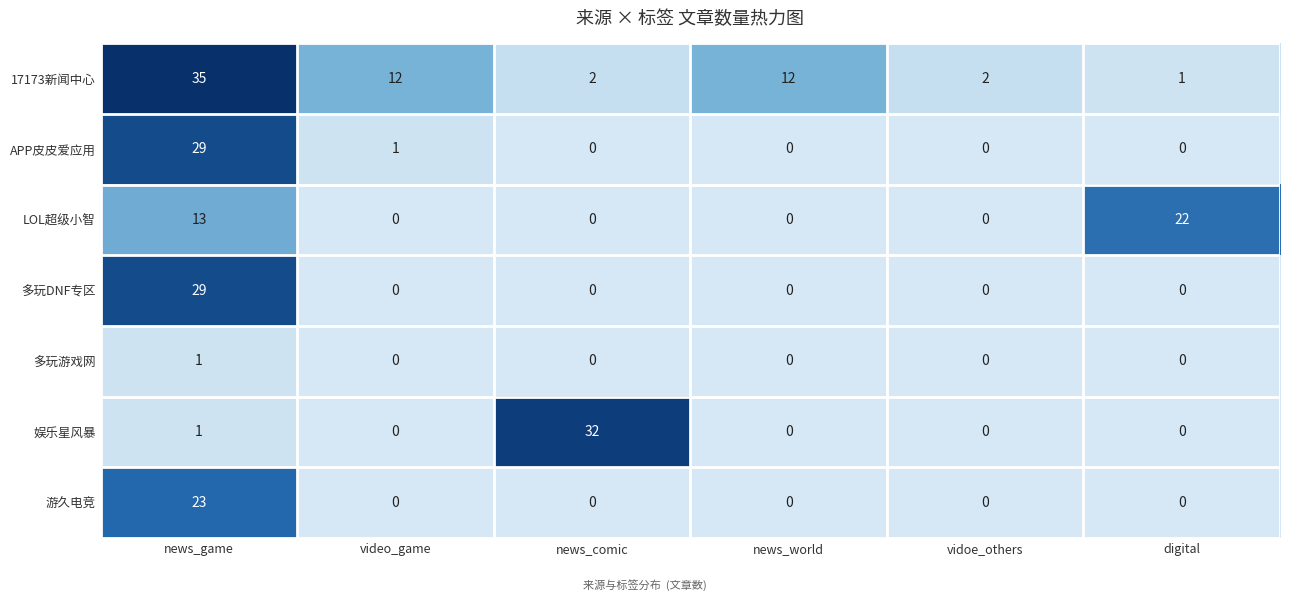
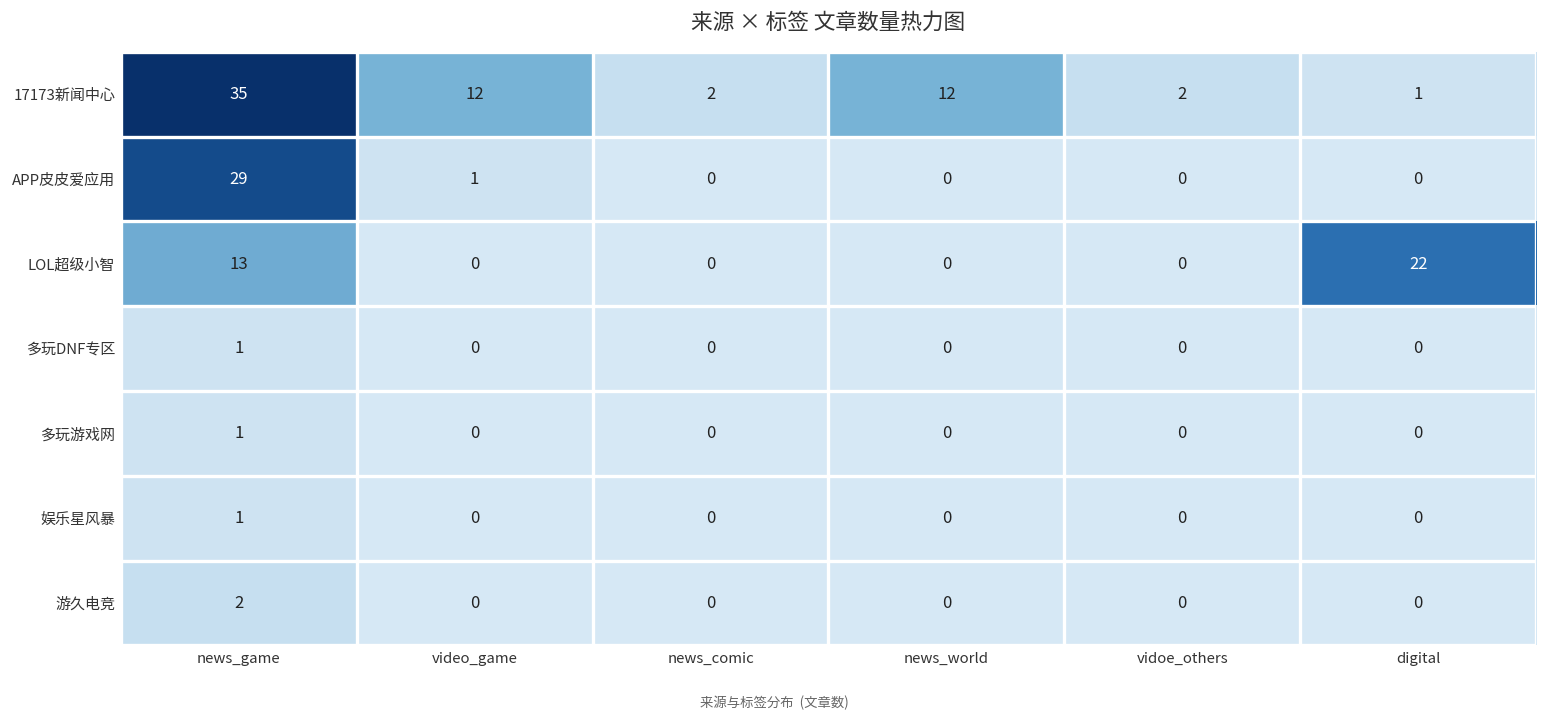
多玩DNF专区, news_game: 29 -> 1
娱乐星风暴, news_comic: 32 -> 0
游久电竞, news_game: 23 -> 2
